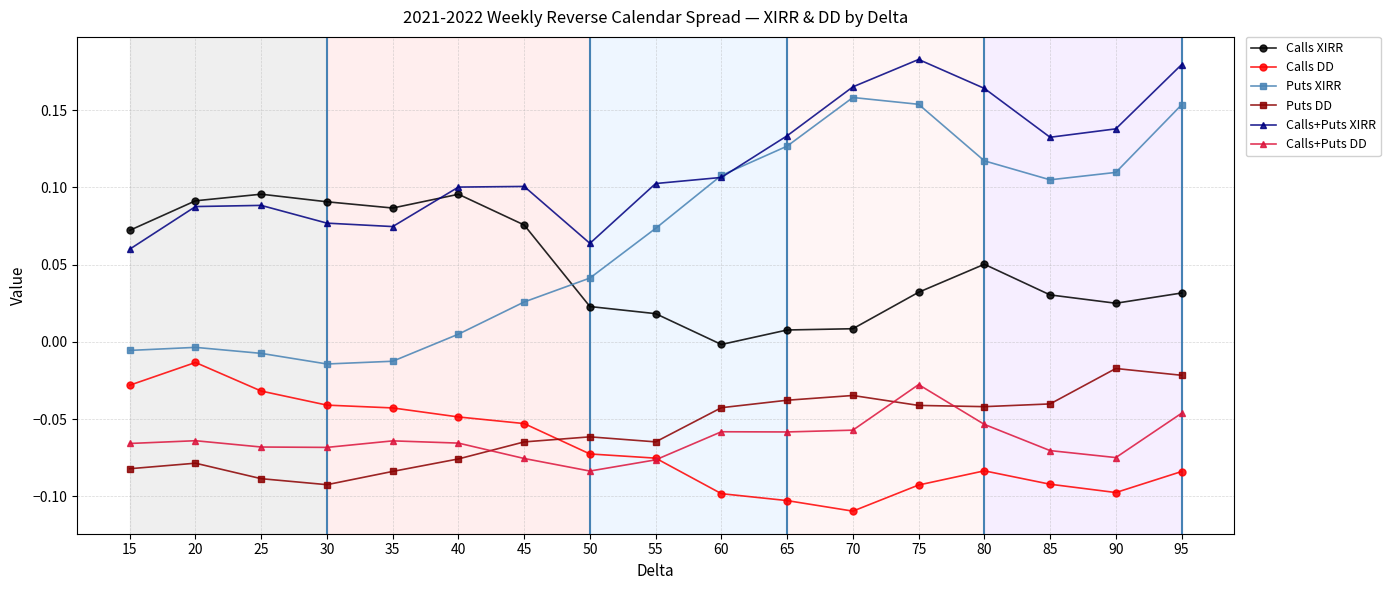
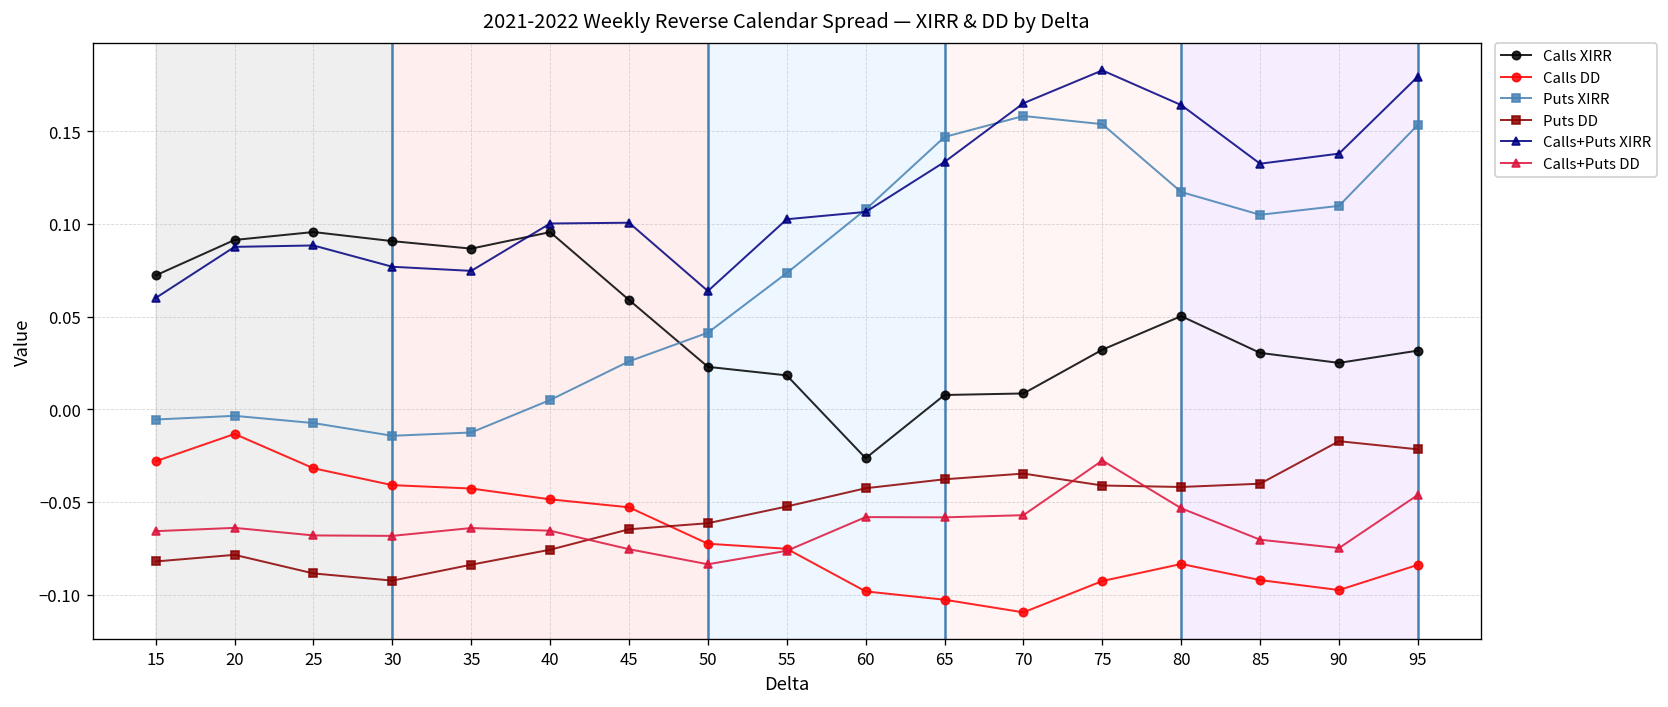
Calls XIRR, 45: 0.076 -> 0.059
Puts DD, 55: -0.065 -> -0.052
Calls XIRR, 60: -0.002 -> -0.026
Puts XIRR, 65: 0.127 -> 0.147
